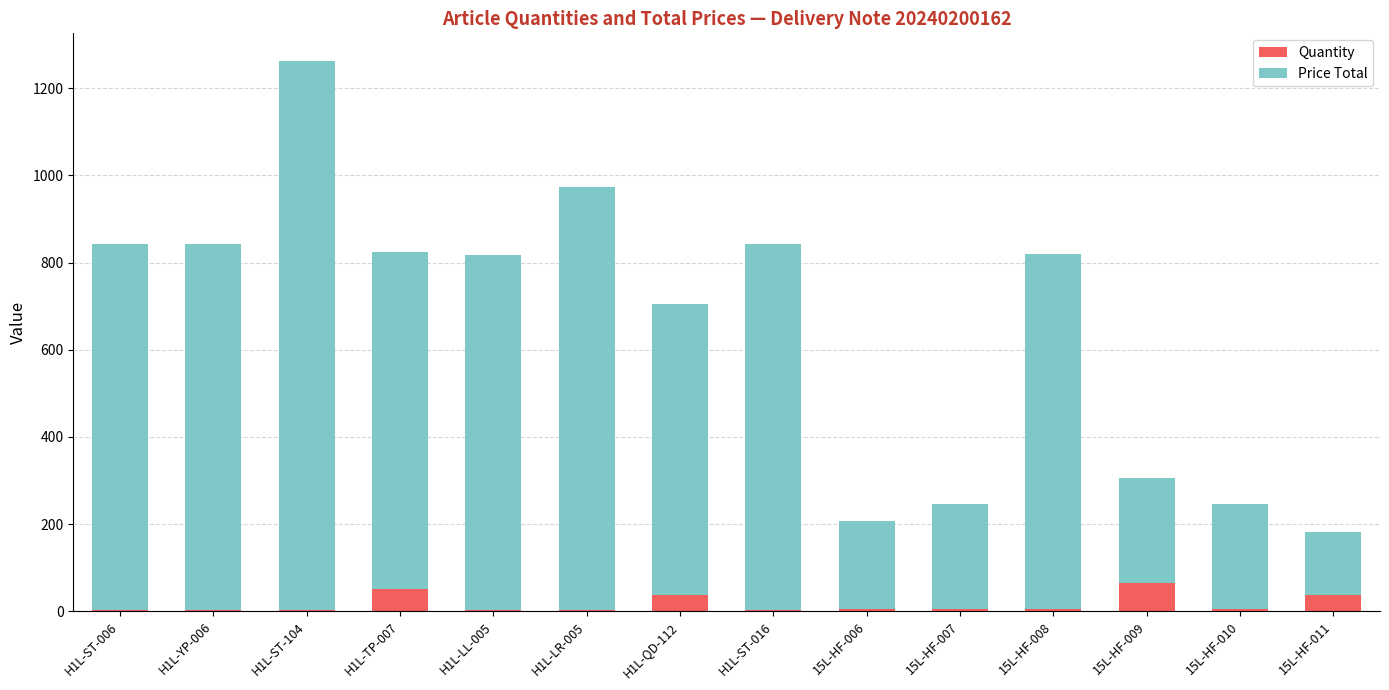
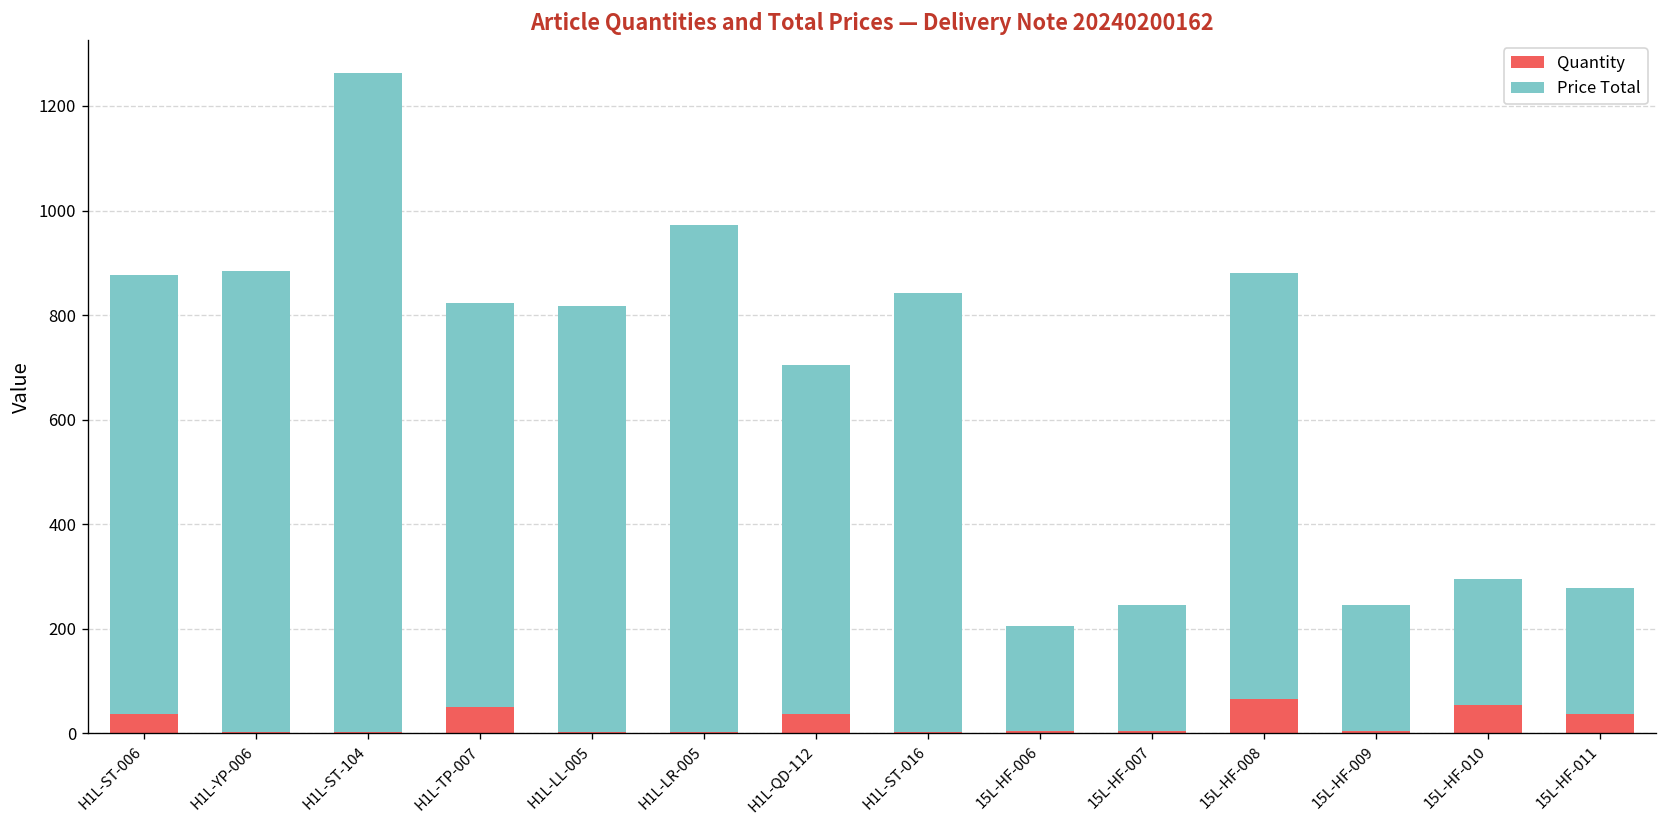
Quantity, H1L-ST-006: 0 -> 40
Price Total, H1L-YP-006: 840 -> 880
Quantity, 15L-HF-008: 10 -> 70
Quantity, 15L-HF-009: 70 -> 10
Quantity, 15L-HF-010: 10 -> 60
Price Total, 15L-HF-011: 140 -> 240
